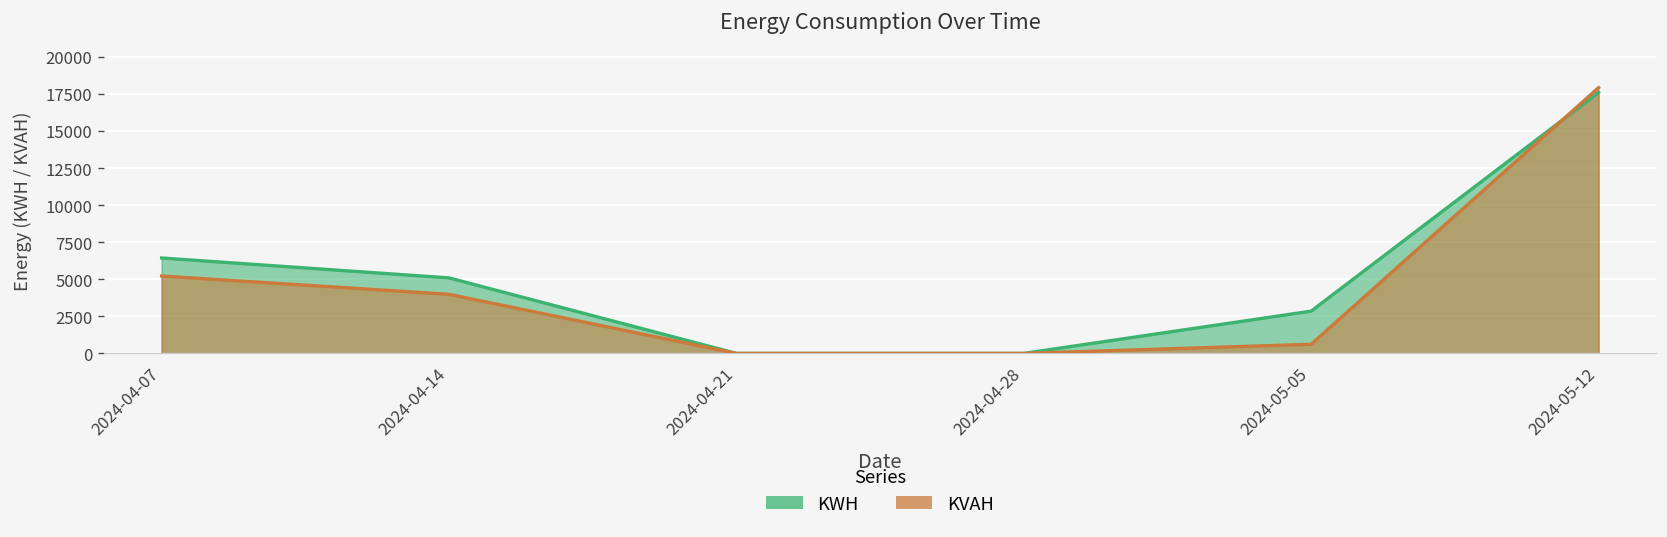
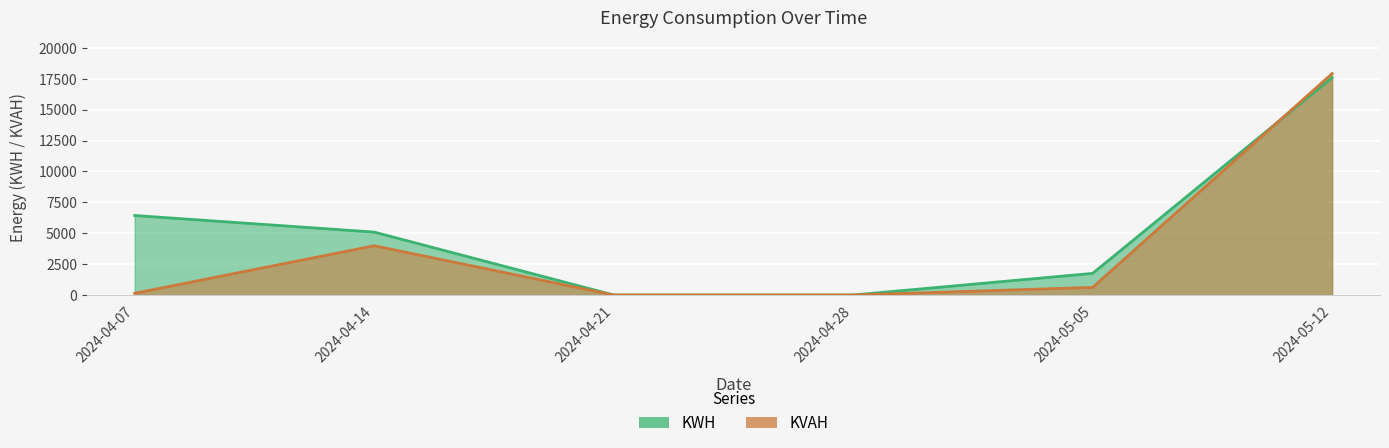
KVAH, 2024-04-07: 5200 -> 100
KWH, 2024-05-05: 2900 -> 1700
